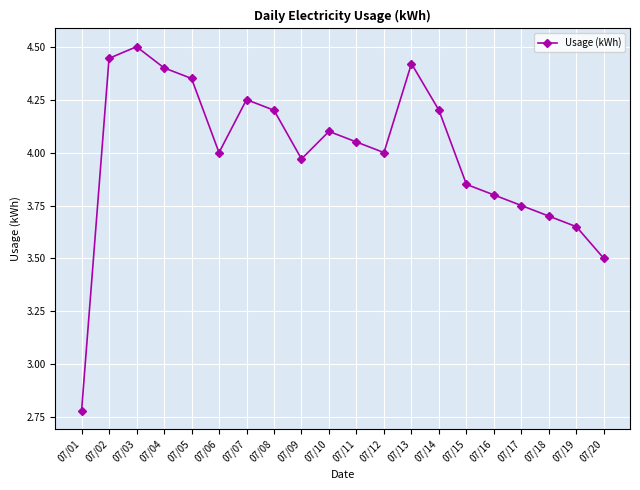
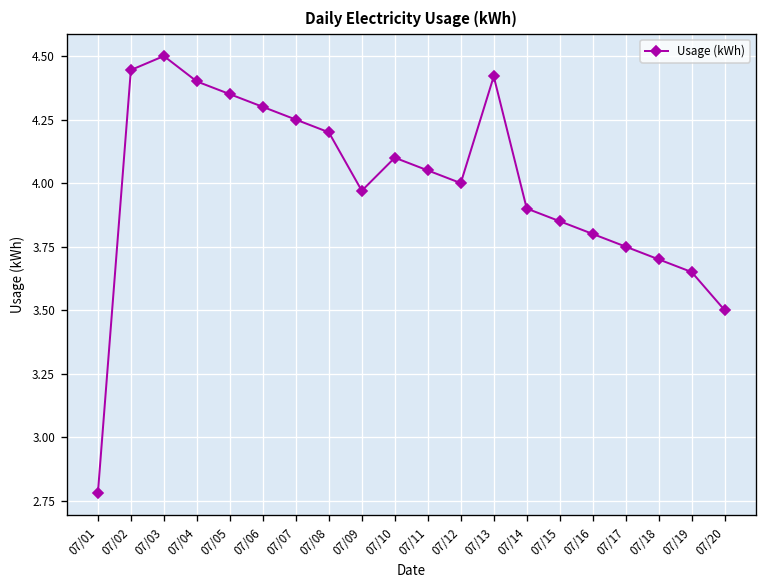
07/06: 4.0 -> 4.3
07/14: 4.2 -> 3.9
